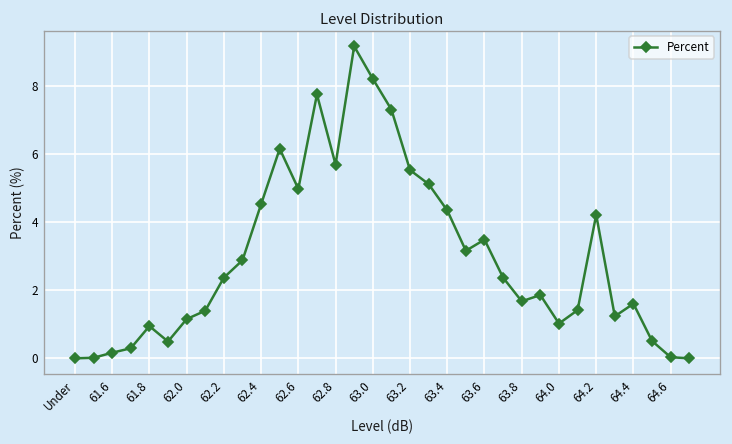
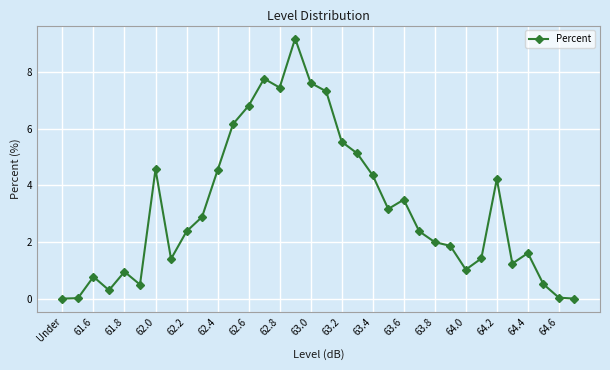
61.6: 0.2 -> 0.8
62.0: 1.2 -> 4.6
62.6: 5.0 -> 6.8
62.8: 5.7 -> 7.4
63.0: 8.2 -> 7.6
63.8: 1.7 -> 2.0
